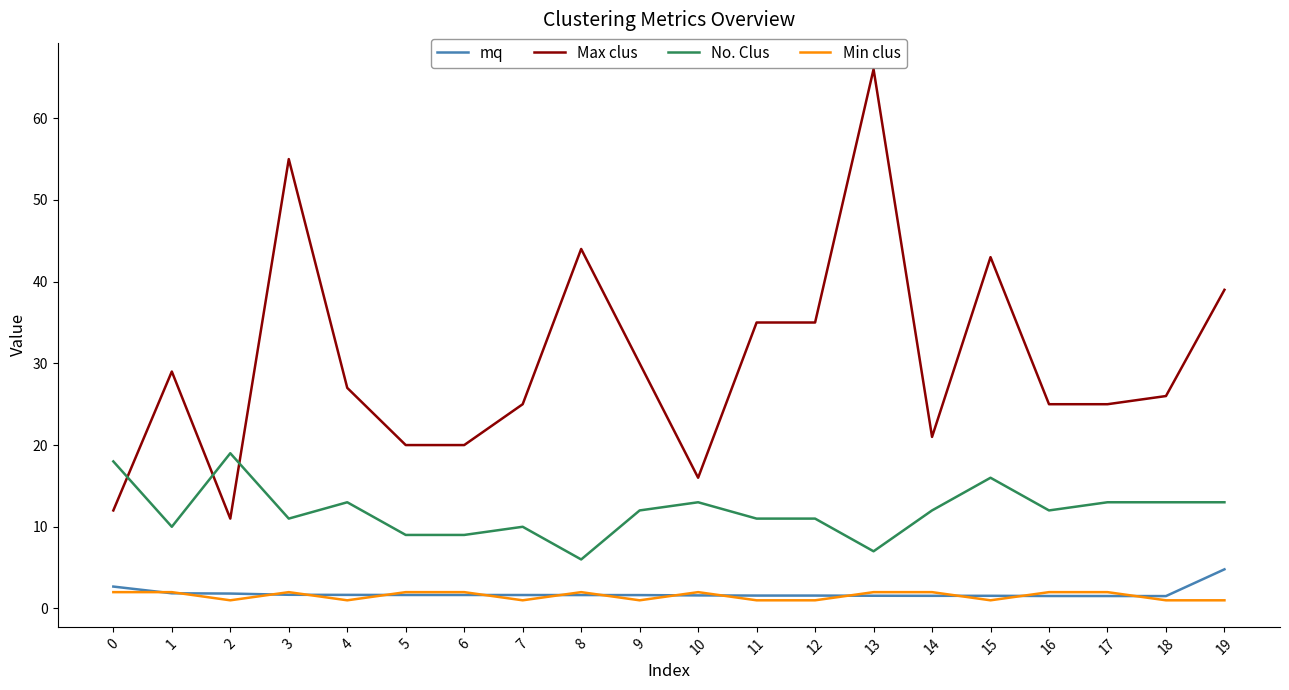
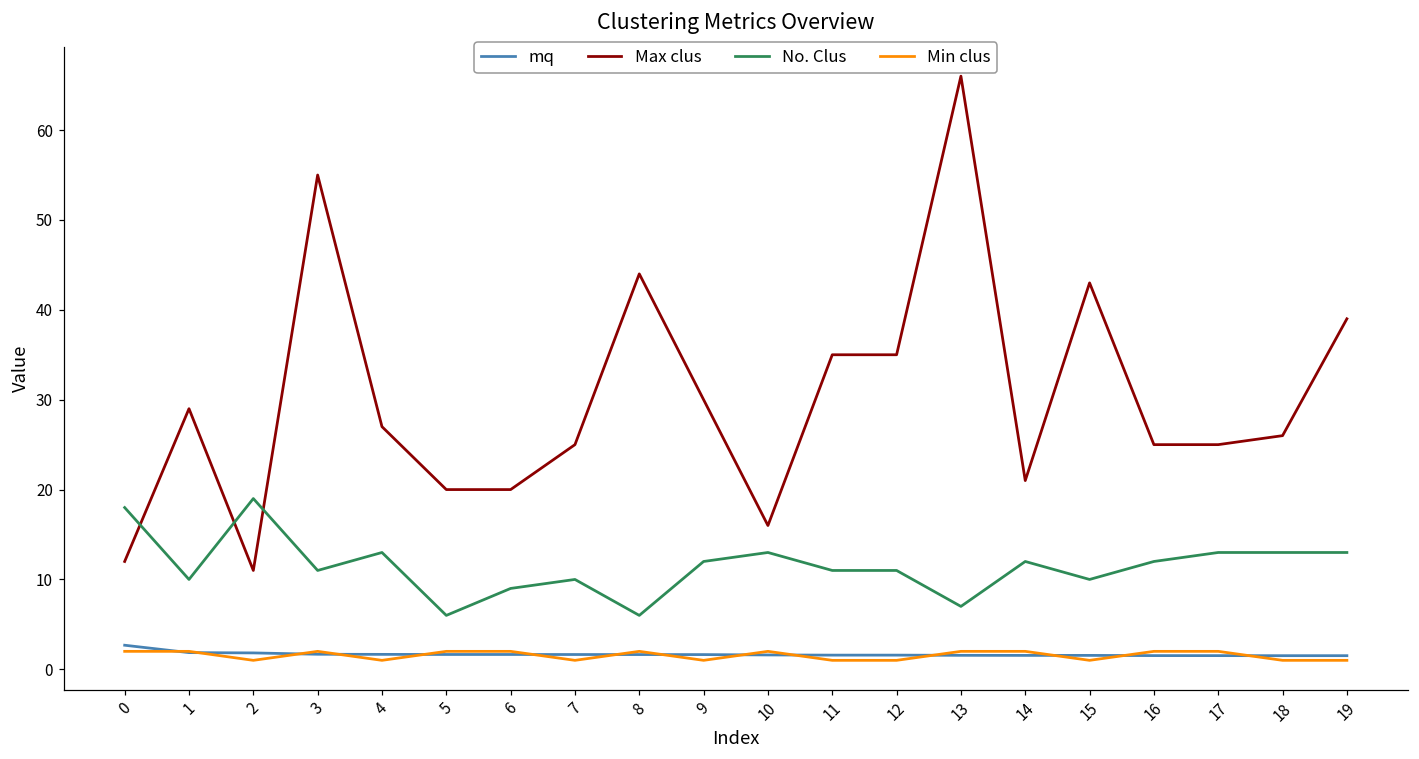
No. Clus, 5: 9 -> 6
No. Clus, 15: 16 -> 10
mq, 19: 5 -> 2
